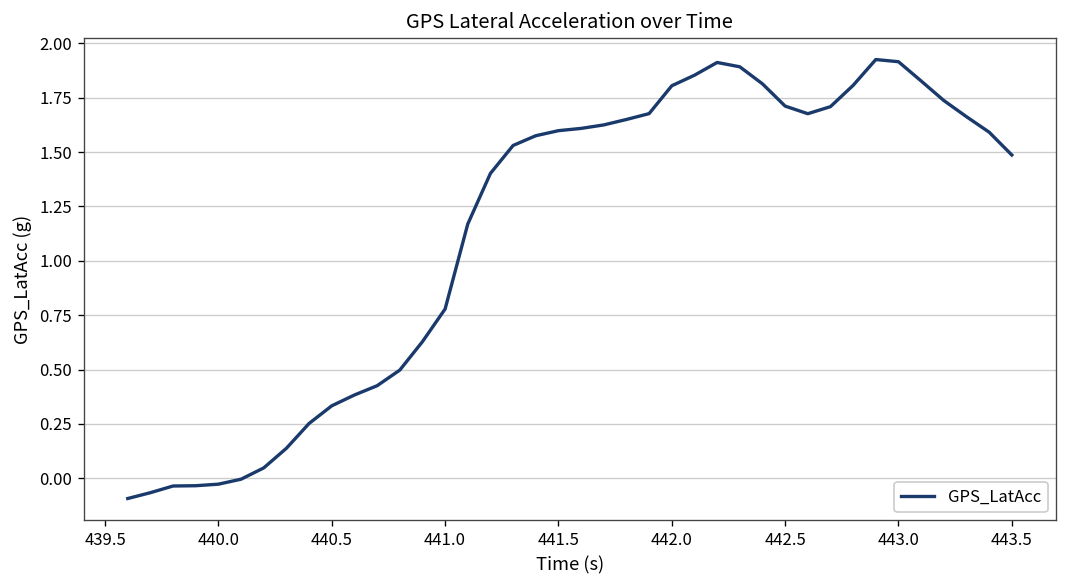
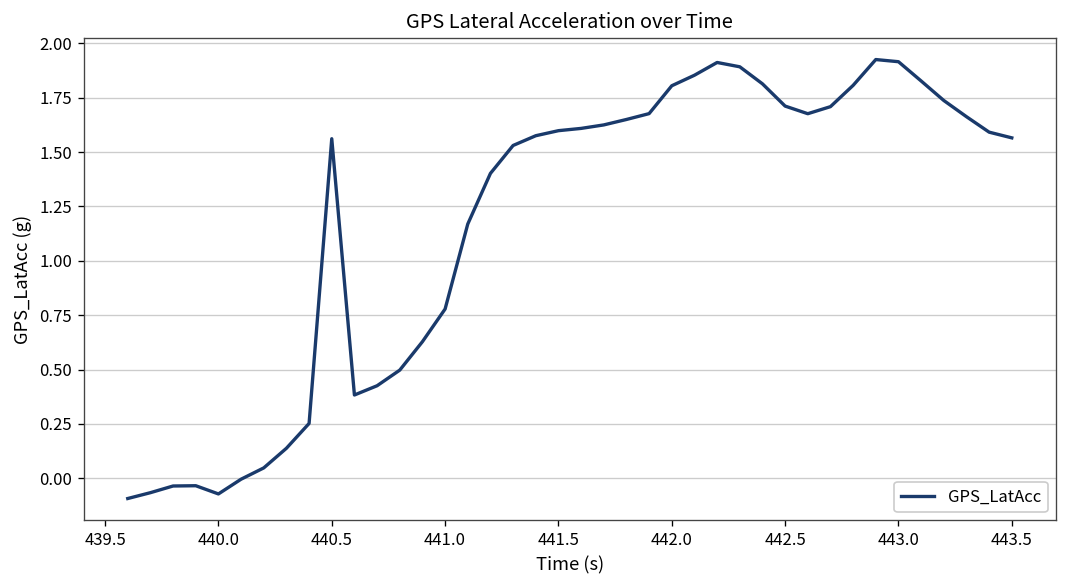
440.0: -0.03 -> -0.07
440.5: 0.33 -> 1.56
443.5: 1.49 -> 1.57
